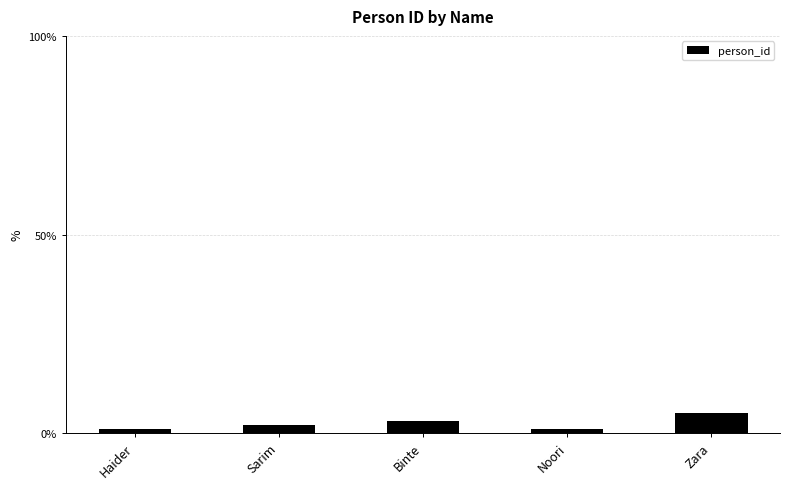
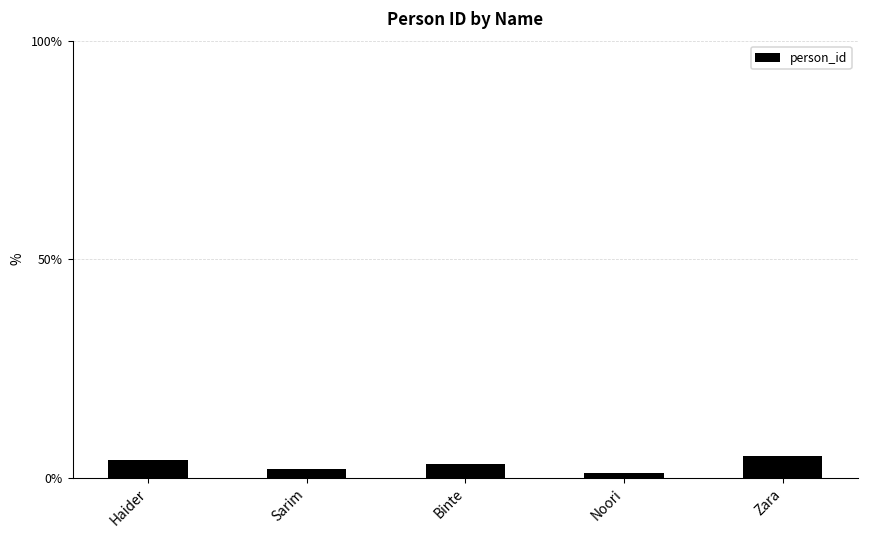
Haider: 1% -> 4%
